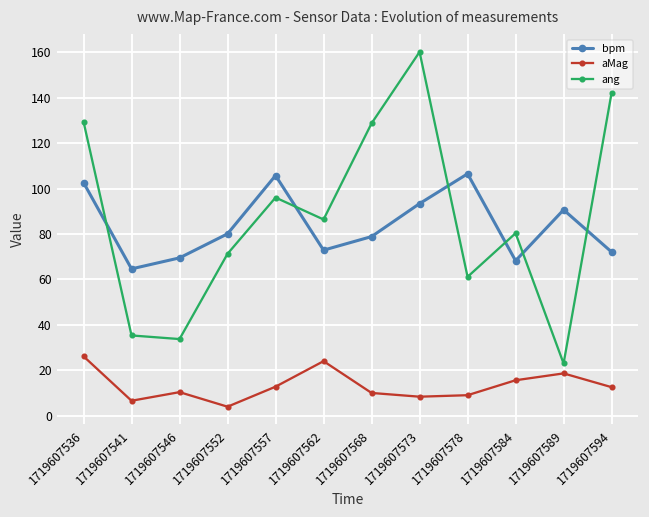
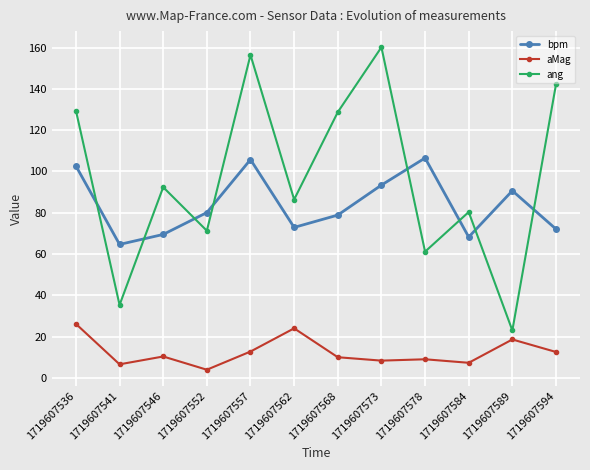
ang, 1719607546: 34 -> 92
ang, 1719607557: 96 -> 156
aMag, 1719607584: 16 -> 7
